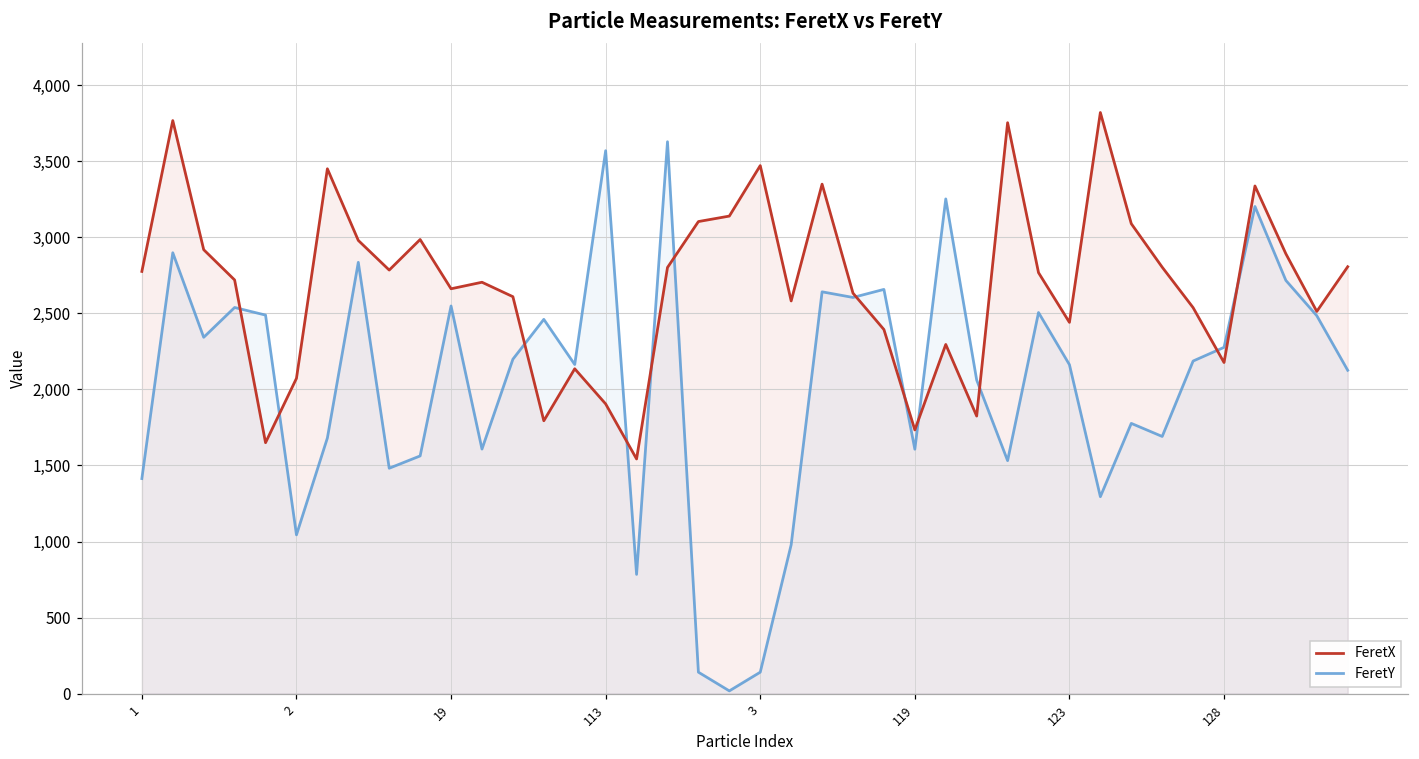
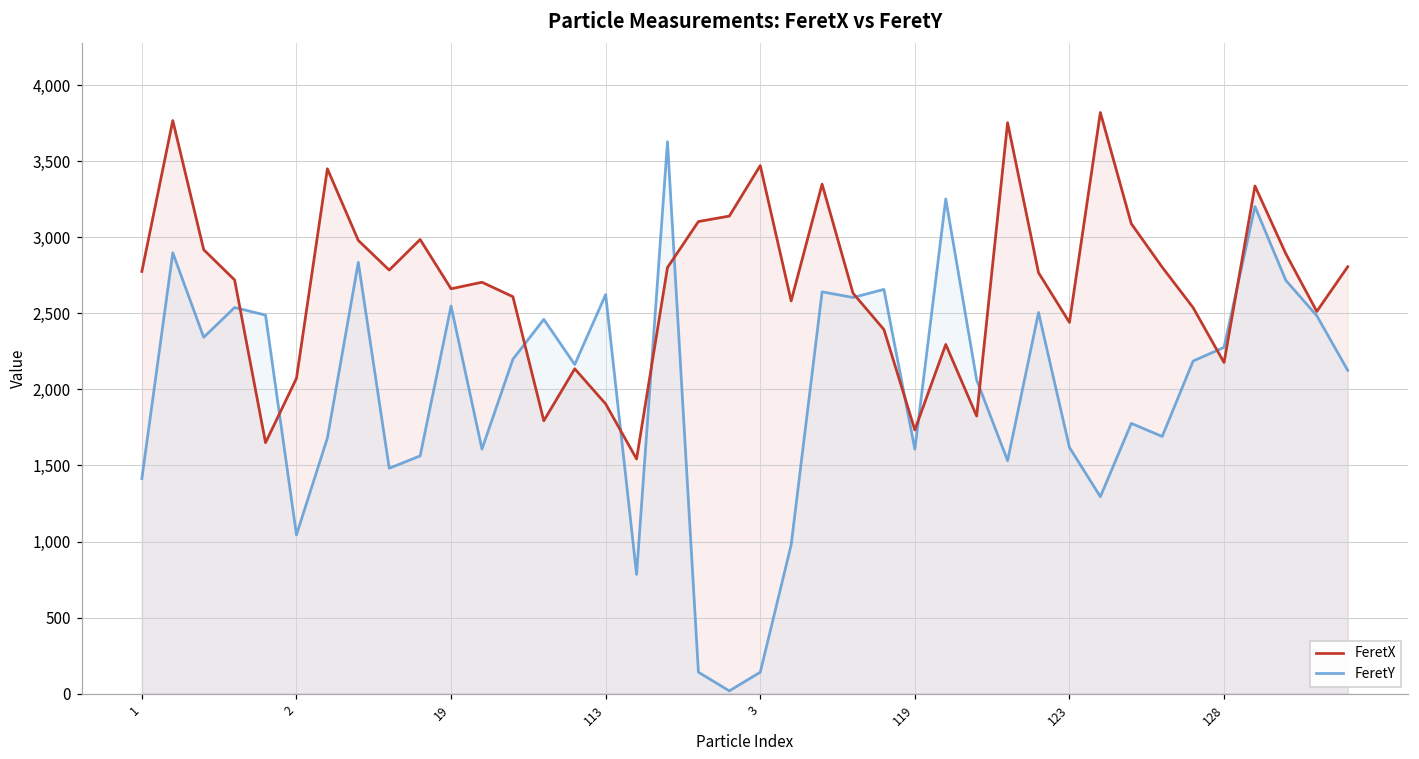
FeretY, 113: 3,570 -> 2,620
FeretY, 123: 2,160 -> 1,620
